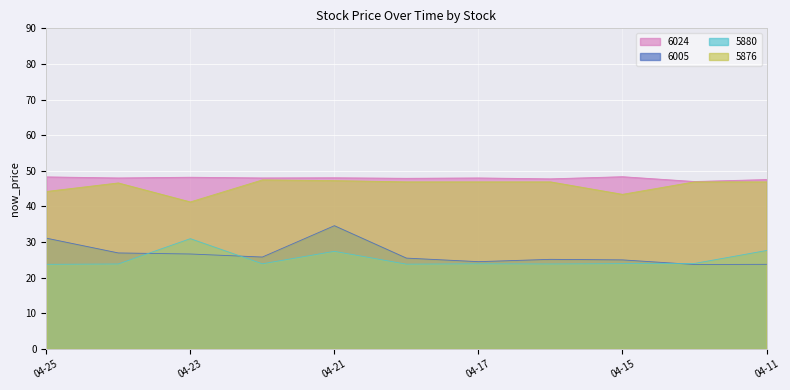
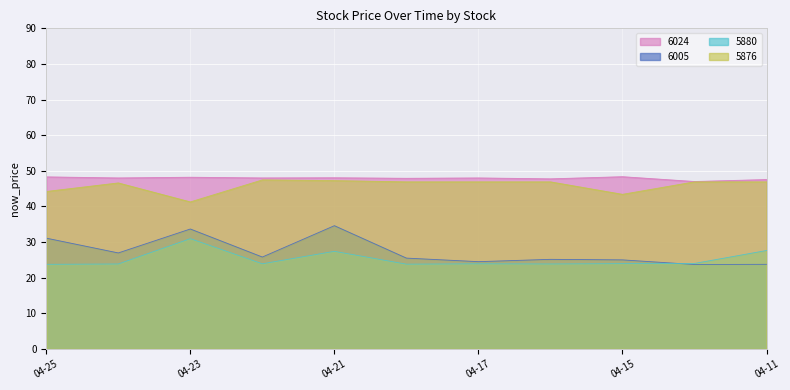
6005, 04-23: 27 -> 34
